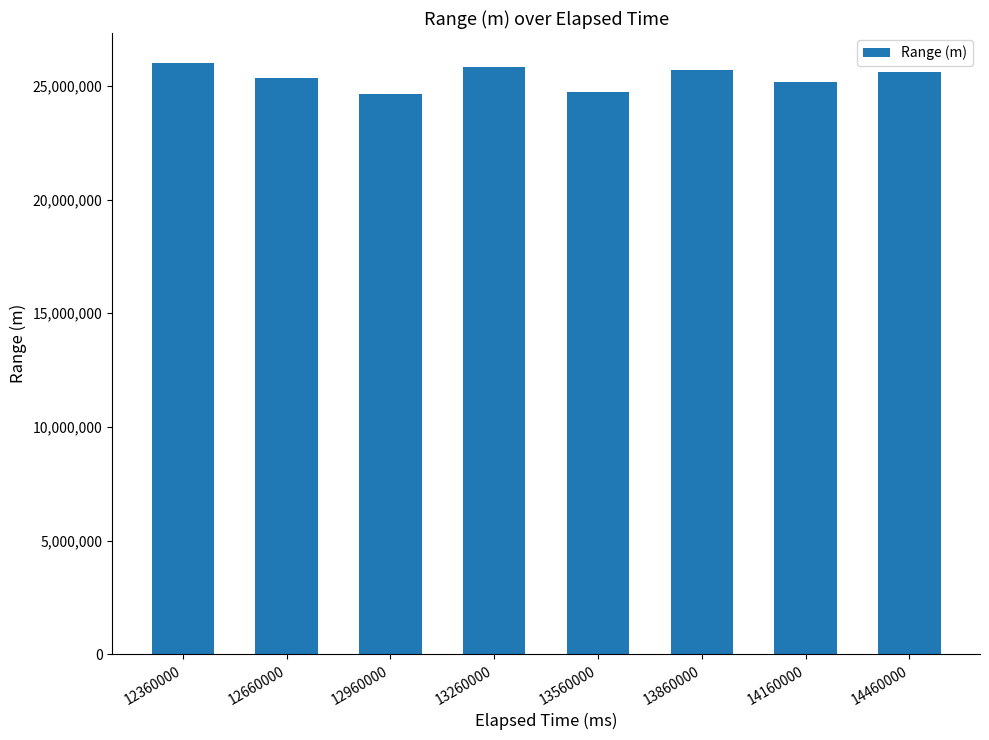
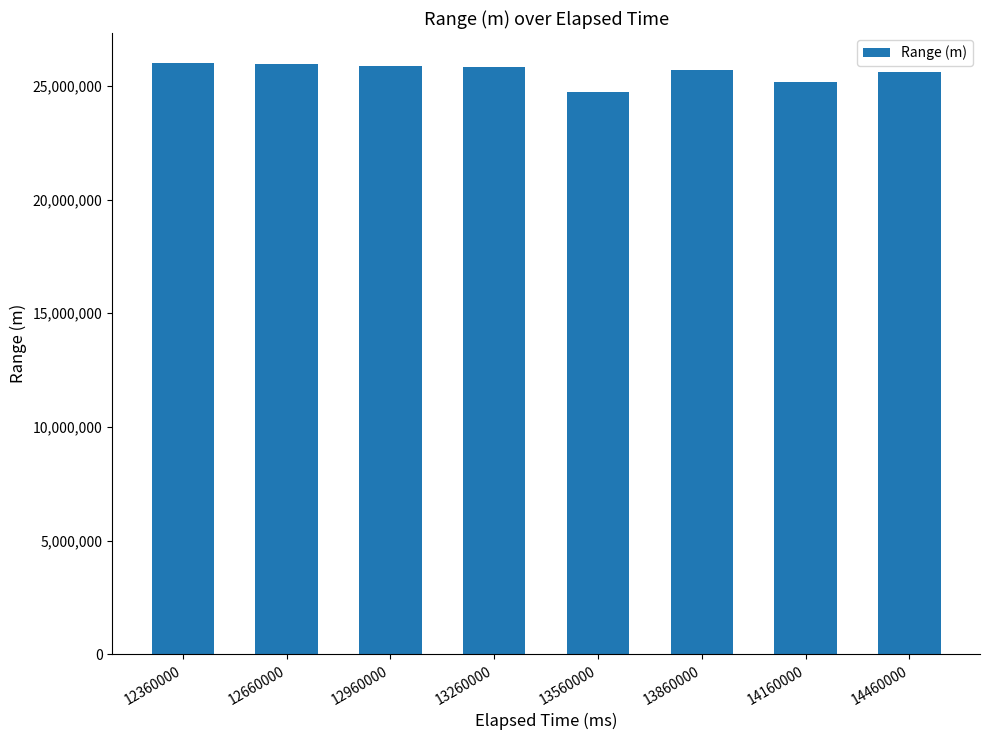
12660000: 25,400,000 -> 25,900,000
12960000: 24,700,000 -> 25,900,000
